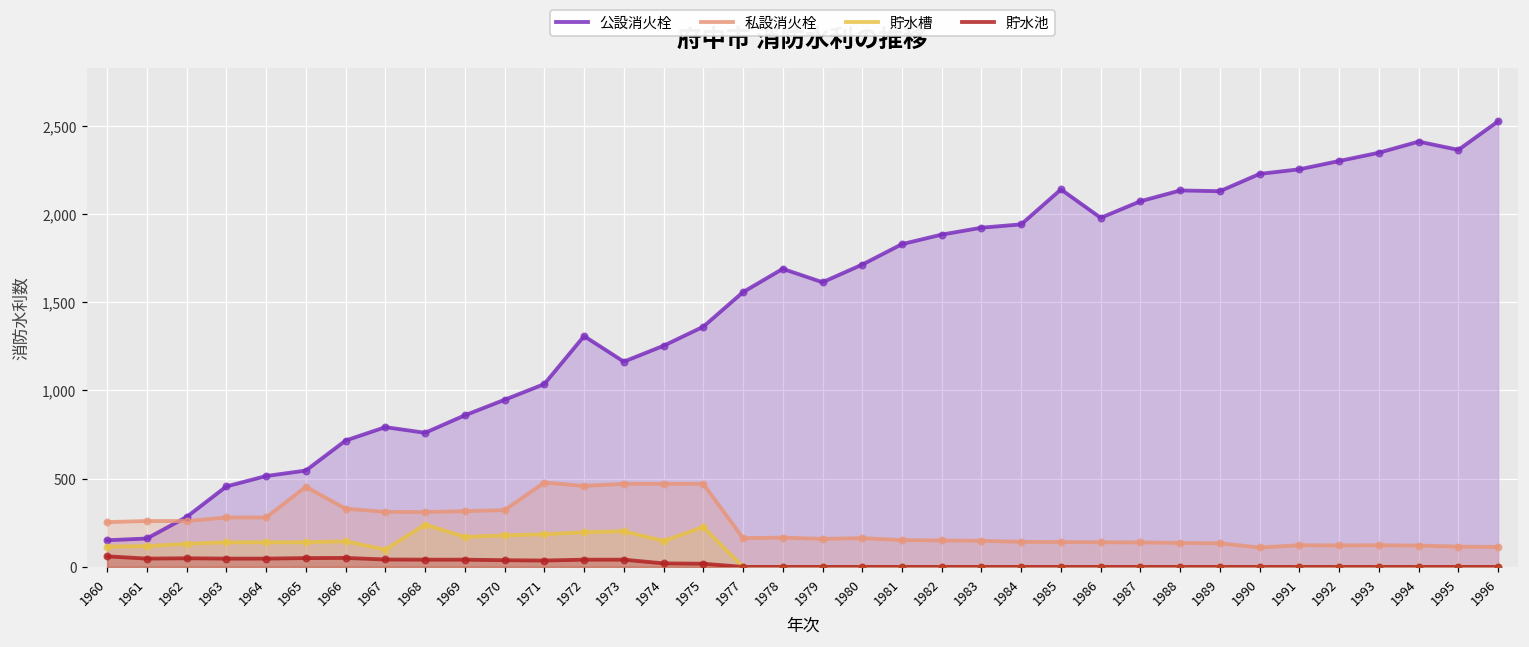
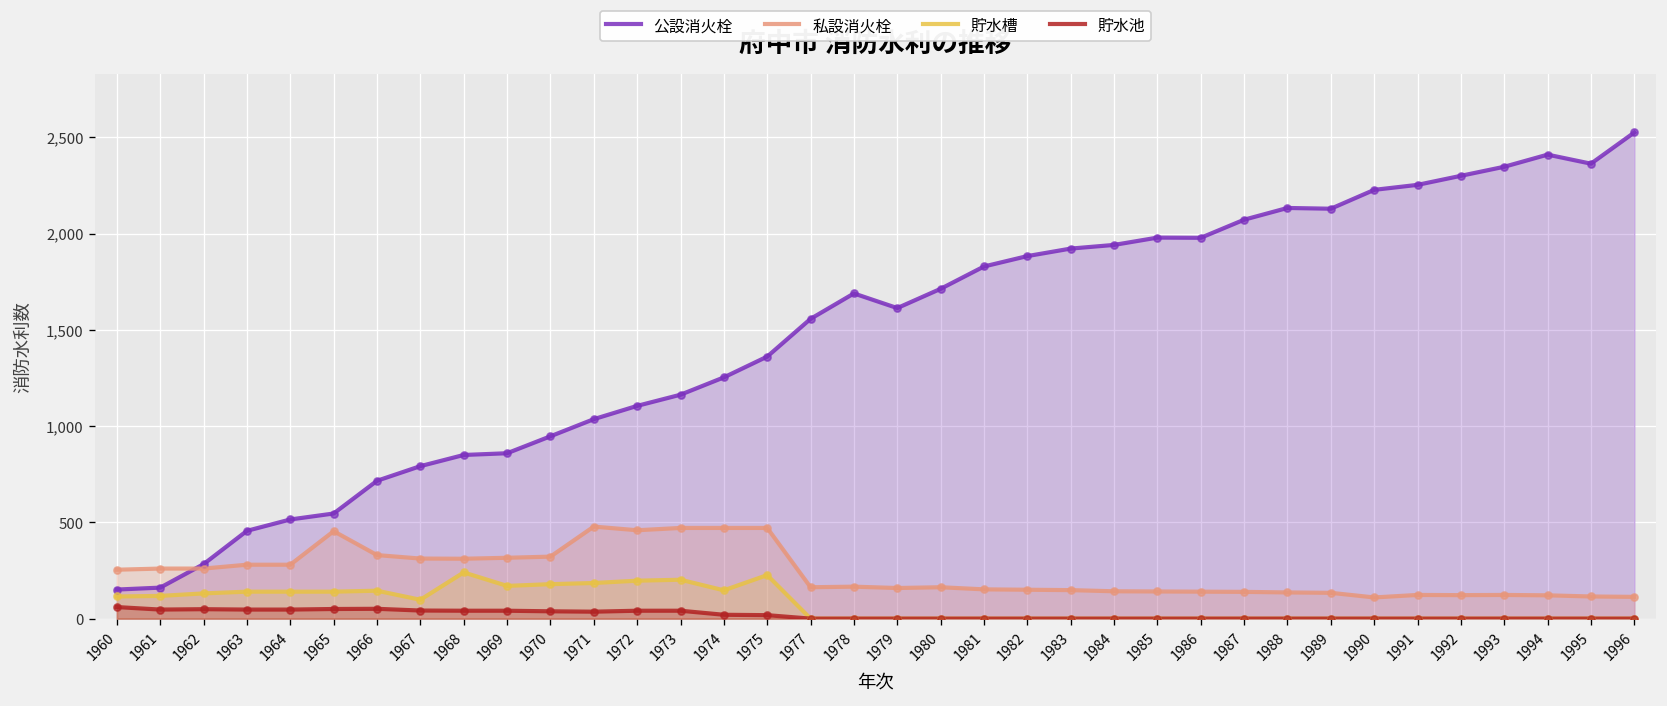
公設消火栓, 1968: 760 -> 850
公設消火栓, 1972: 1,310 -> 1,110
公設消火栓, 1985: 2,140 -> 1,980
